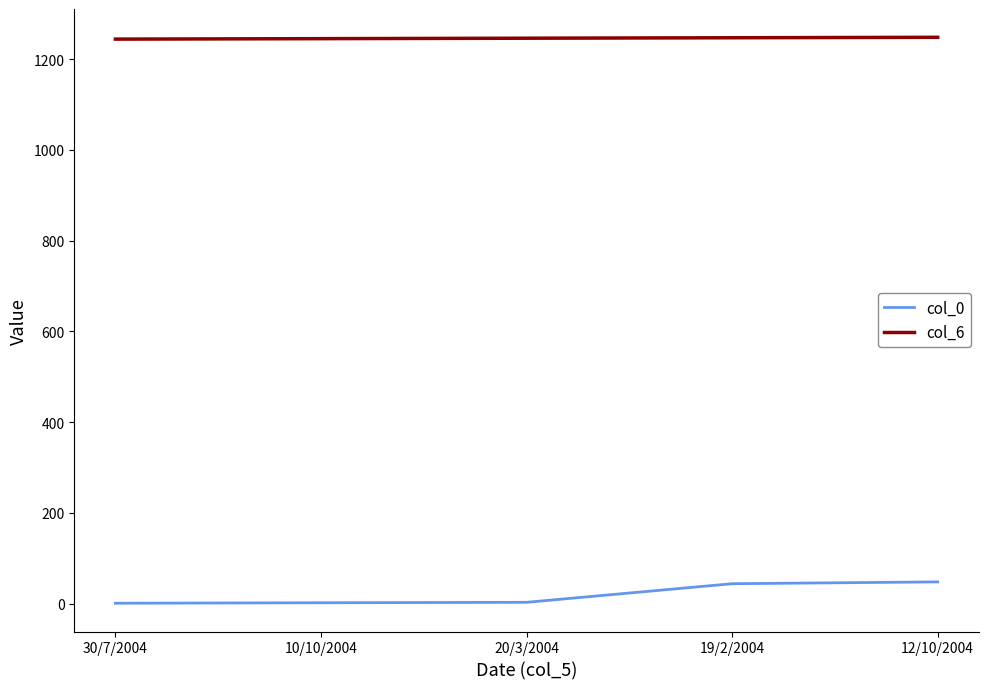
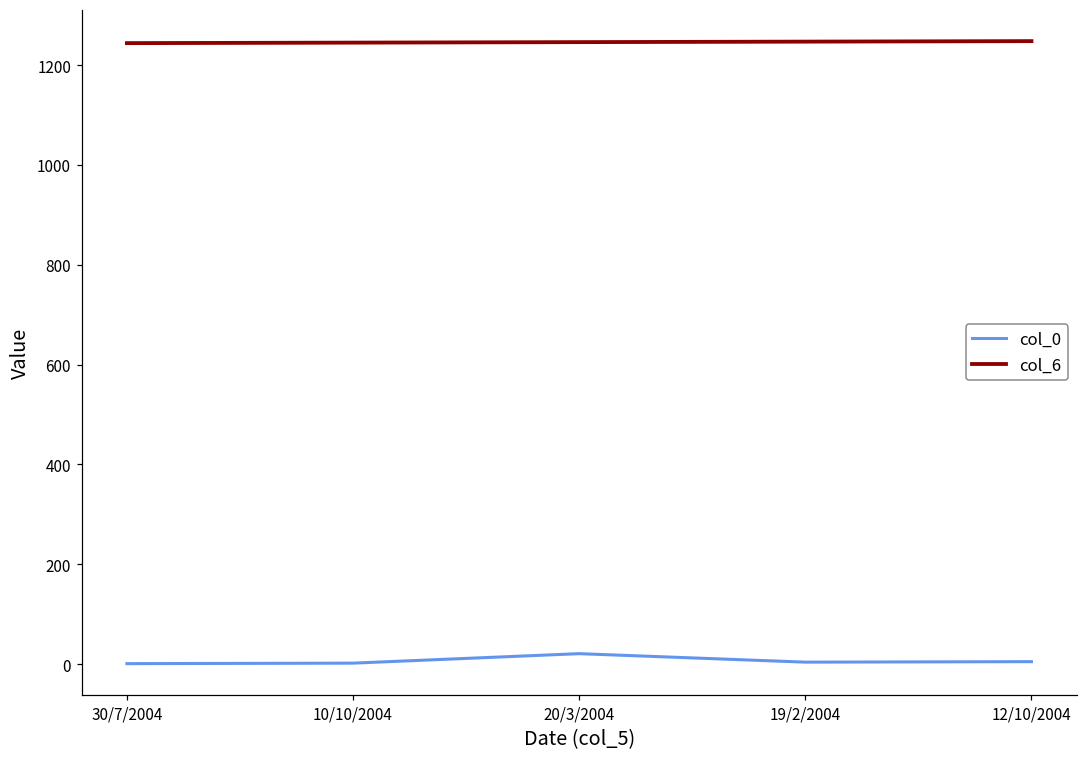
col_0, 20/3/2004: 0 -> 20
col_0, 19/2/2004: 40 -> 0
col_0, 12/10/2004: 50 -> 10
